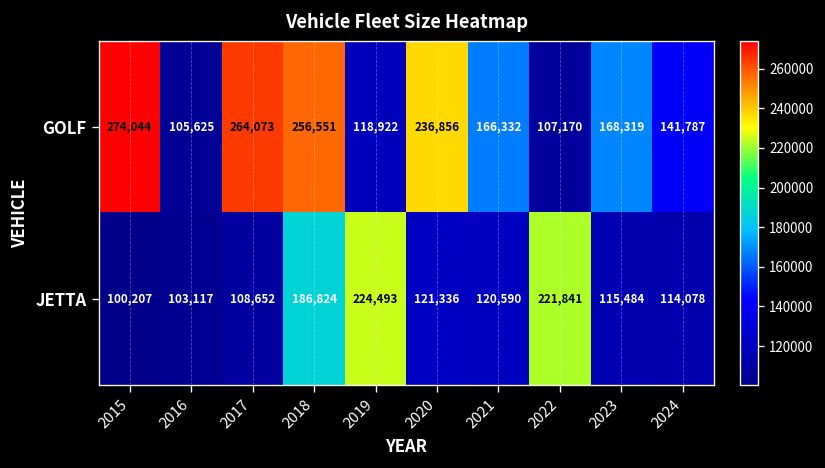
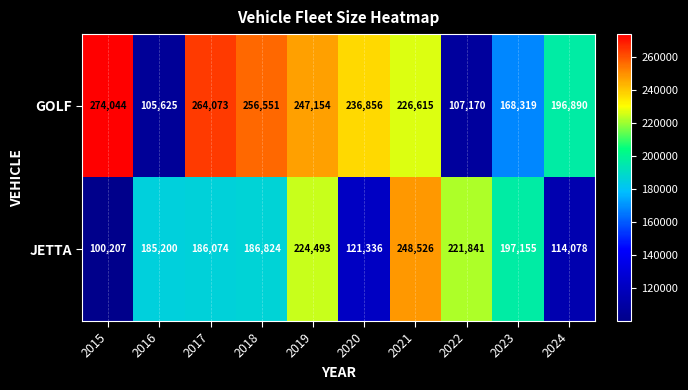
GOLF, 2019: 118,922 -> 247,154
GOLF, 2021: 166,332 -> 226,615
GOLF, 2024: 141,787 -> 196,890
JETTA, 2016: 103,117 -> 185,200
JETTA, 2017: 108,652 -> 186,074
JETTA, 2021: 120,590 -> 248,526
JETTA, 2023: 115,484 -> 197,155
